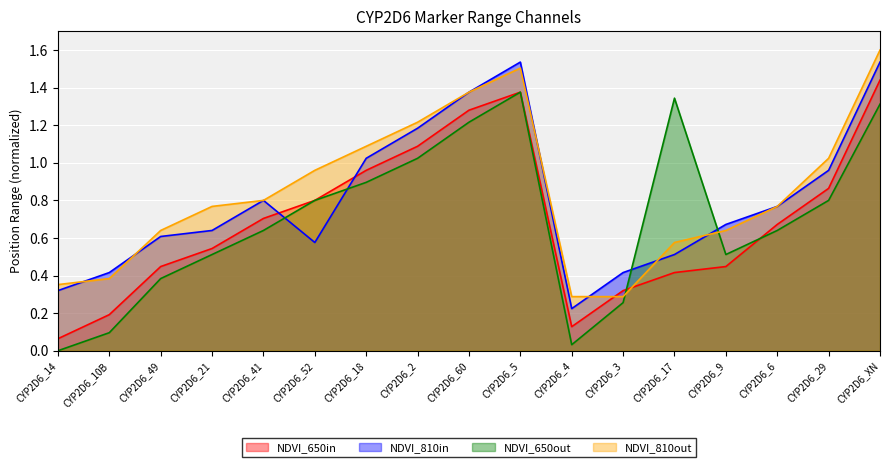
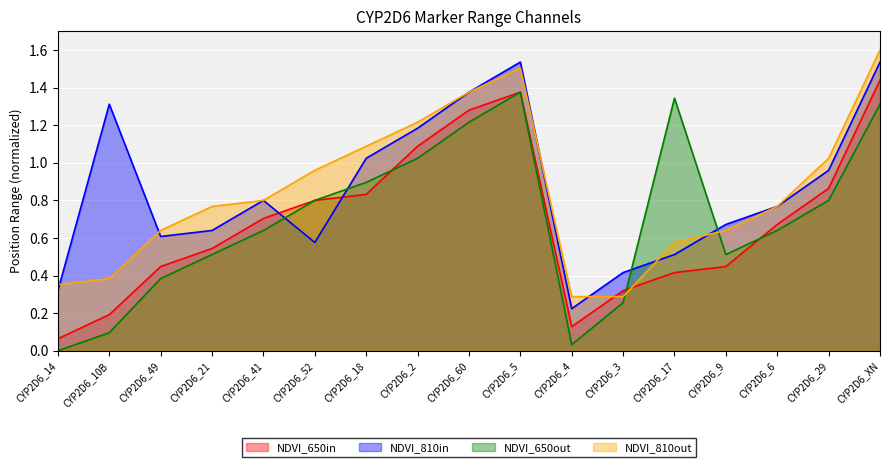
NDVI_810in, CYP2D6_10B: 0.42 -> 1.31
NDVI_650in, CYP2D6_18: 0.96 -> 0.83
